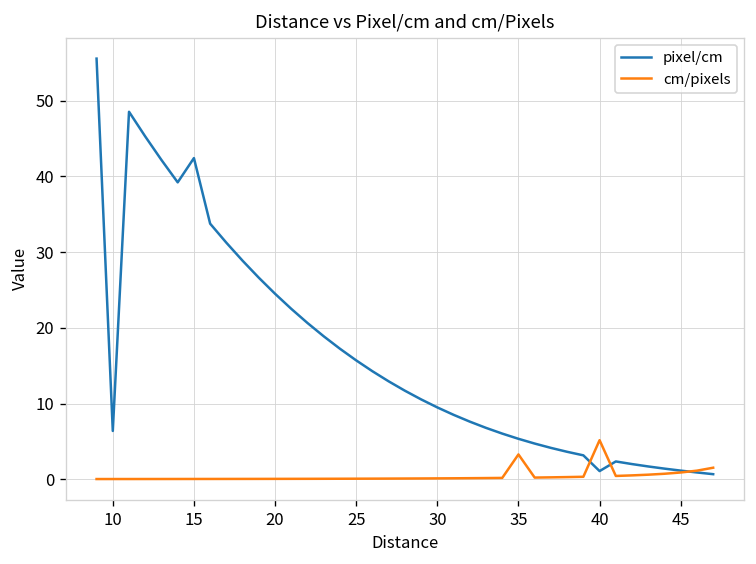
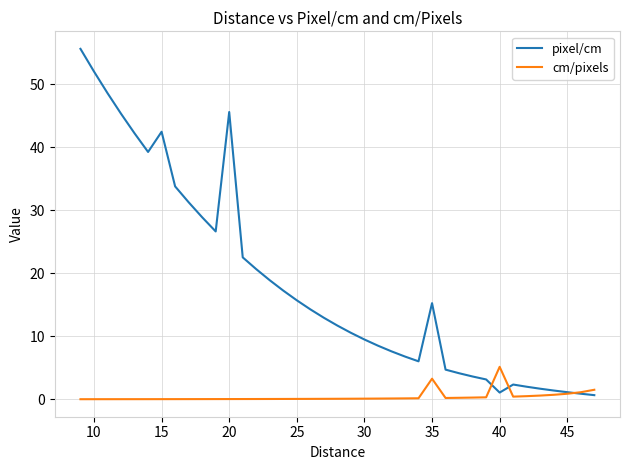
pixel/cm, 10: 6 -> 52
pixel/cm, 20: 25 -> 46
pixel/cm, 35: 5 -> 15
